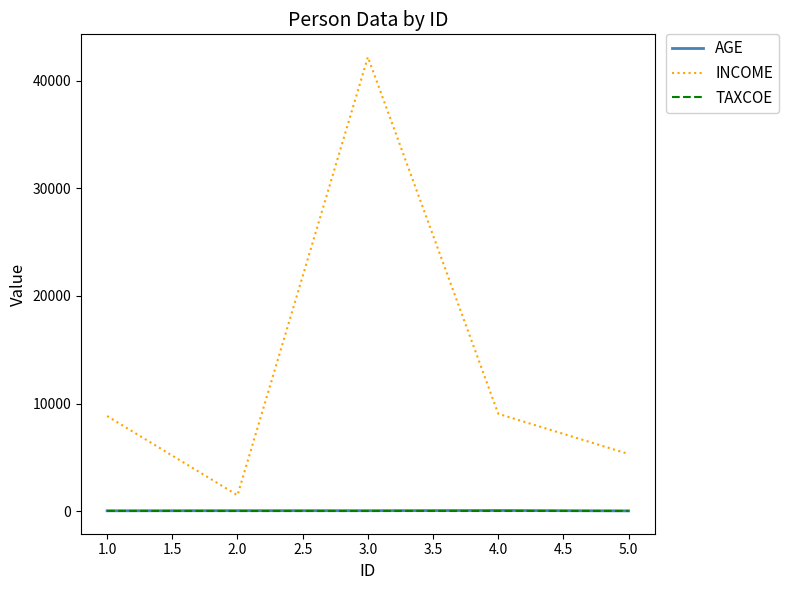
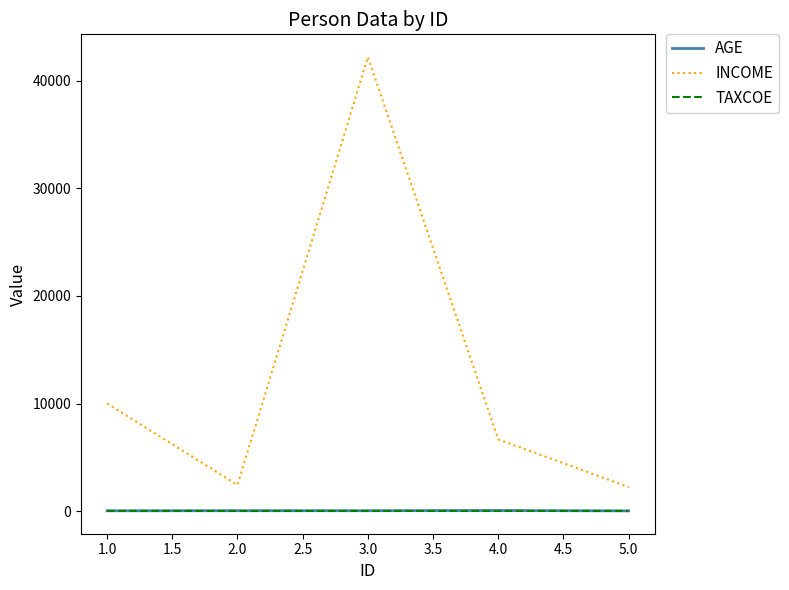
INCOME, 1.0: 8800 -> 10000
INCOME, 2.0: 1500 -> 2400
INCOME, 4.0: 9000 -> 6700
INCOME, 5.0: 5300 -> 2200
